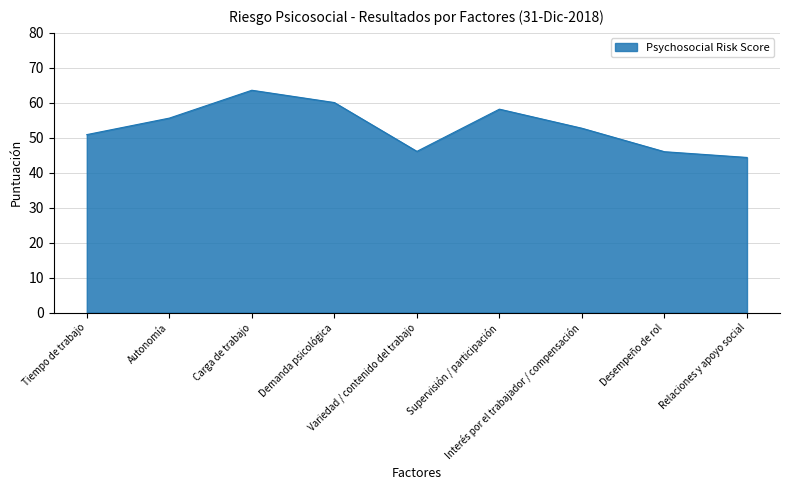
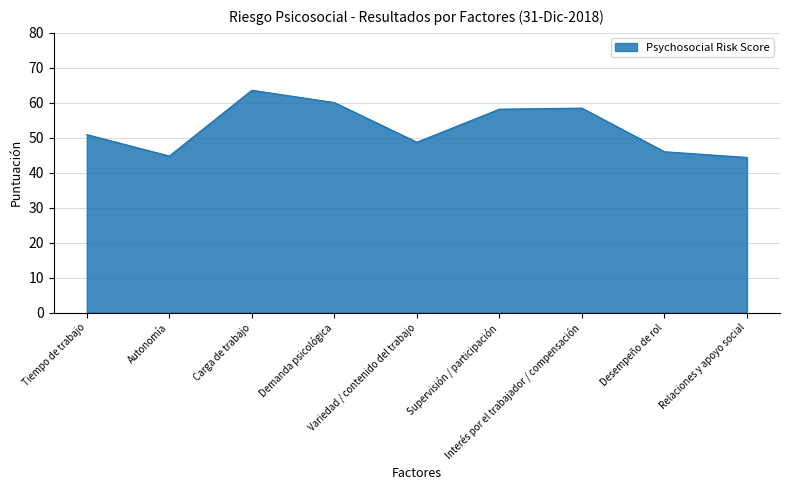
Autonomía: 56 -> 45
Variedad / contenido del trabajo: 46 -> 49
Interés por el trabajador / compensación: 53 -> 58
